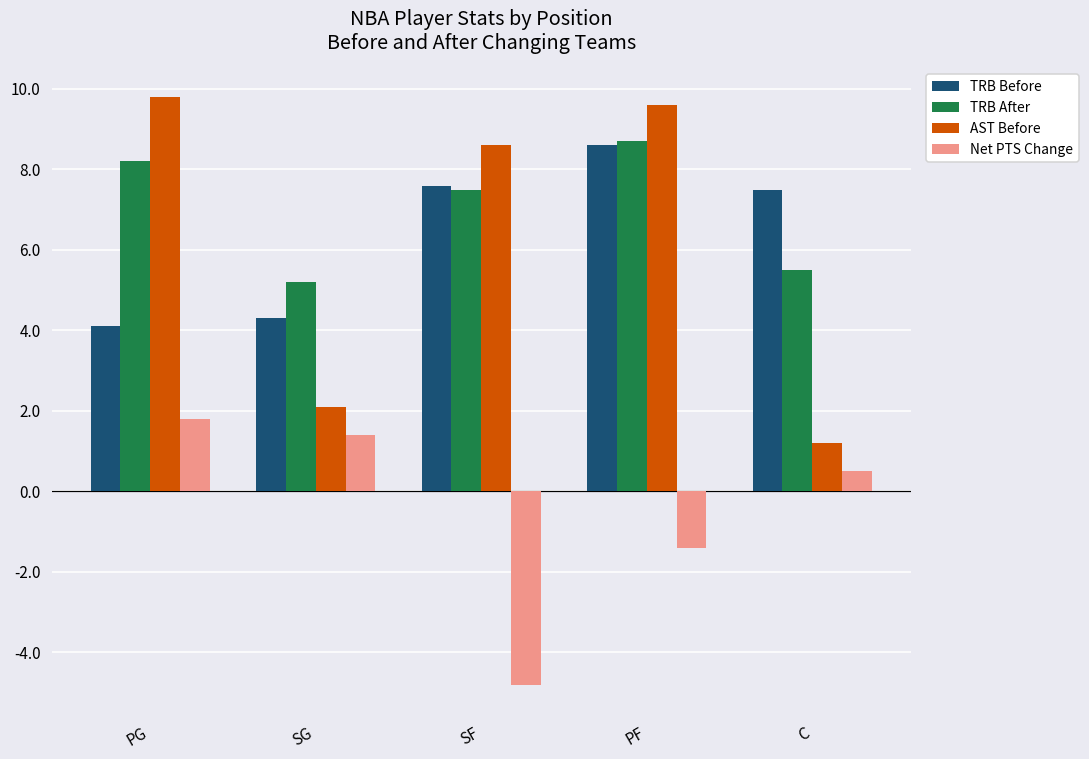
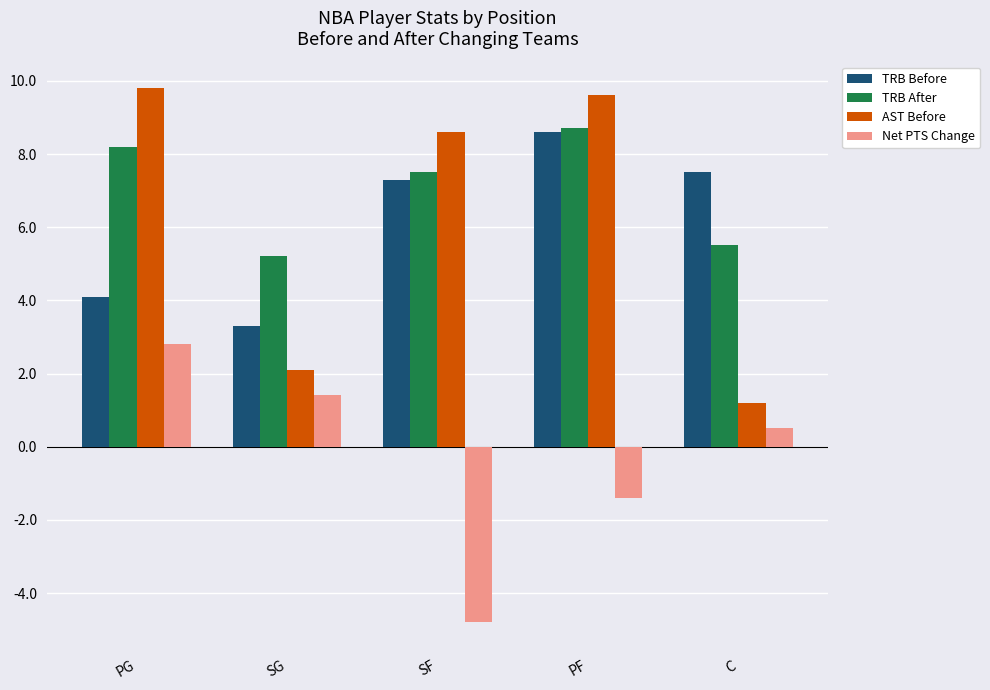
Net PTS Change, PG: 1.8 -> 2.8
TRB Before, SG: 4.3 -> 3.3
TRB Before, SF: 7.6 -> 7.3
